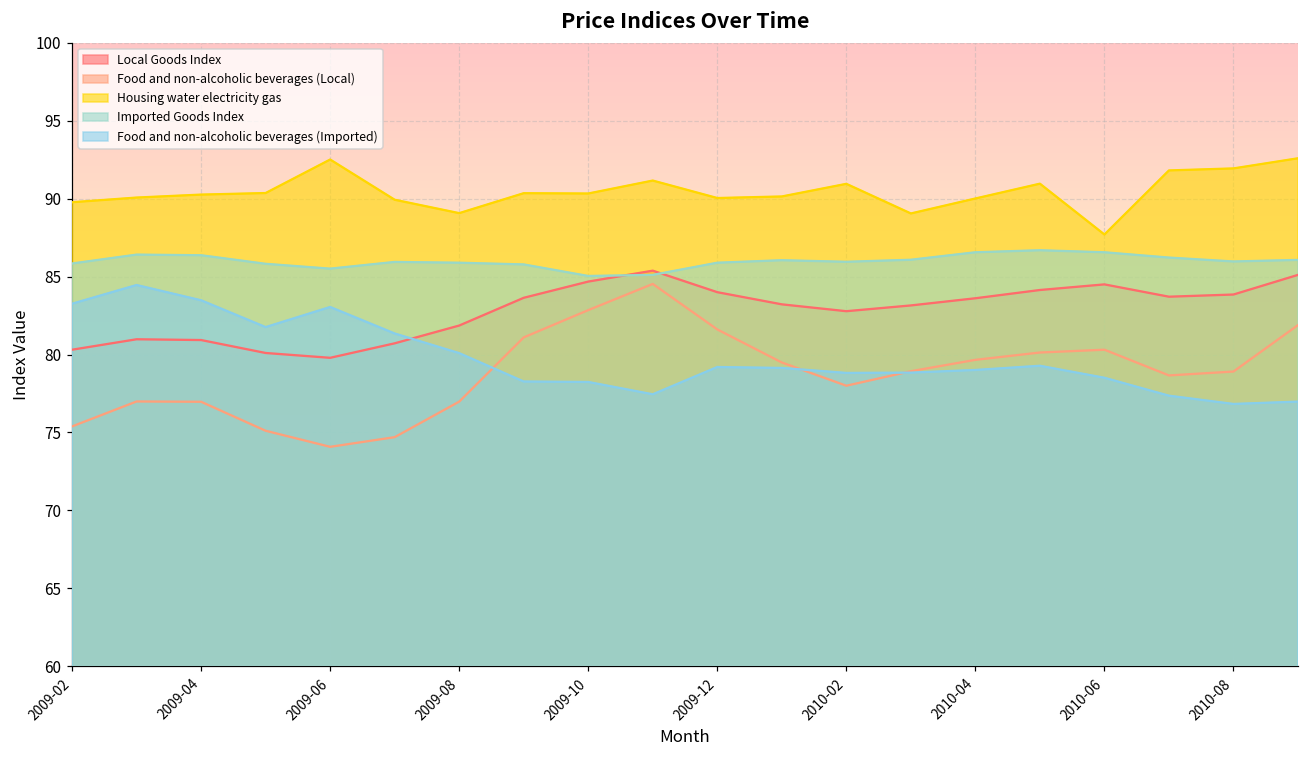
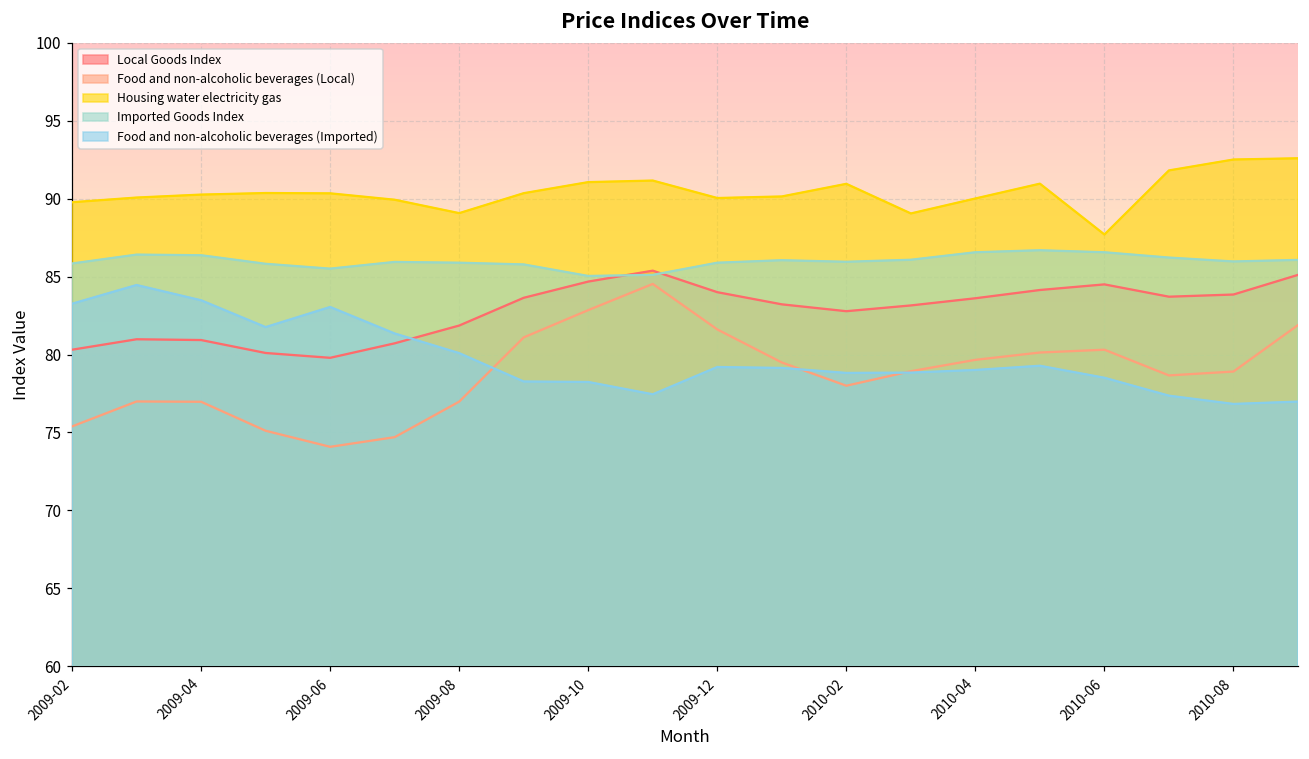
Housing water electricity gas, 2009-06: 92.5 -> 90.3
Housing water electricity gas, 2009-10: 90.3 -> 91.1
Housing water electricity gas, 2010-08: 91.9 -> 92.5
